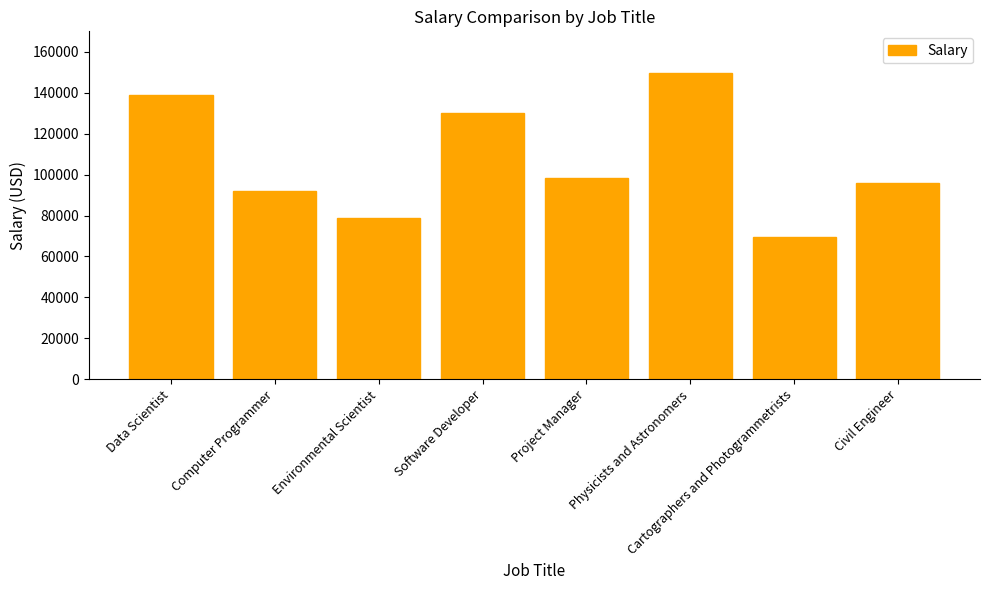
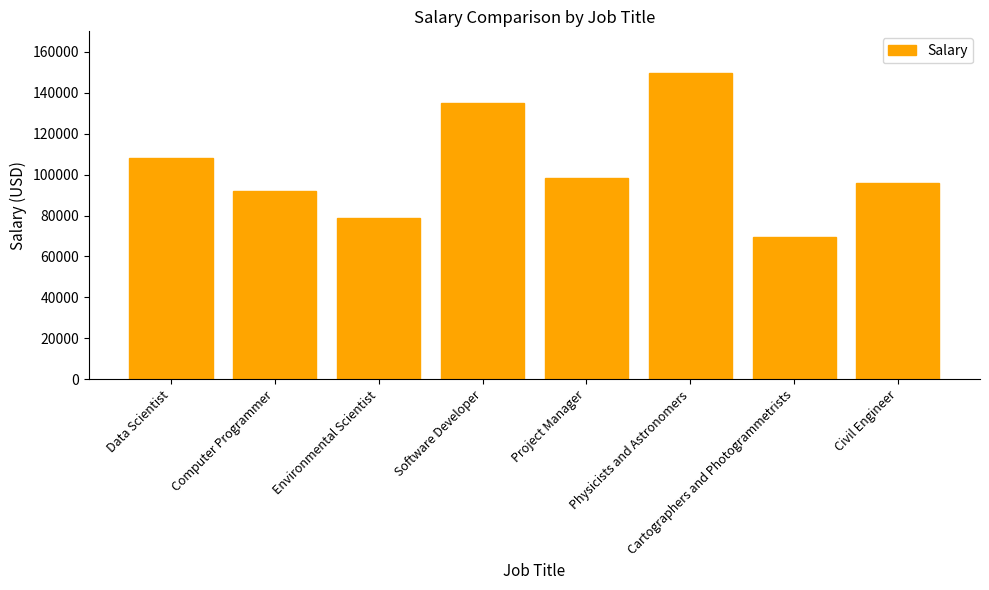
Data Scientist: 139000 -> 108000
Software Developer: 130000 -> 135000
